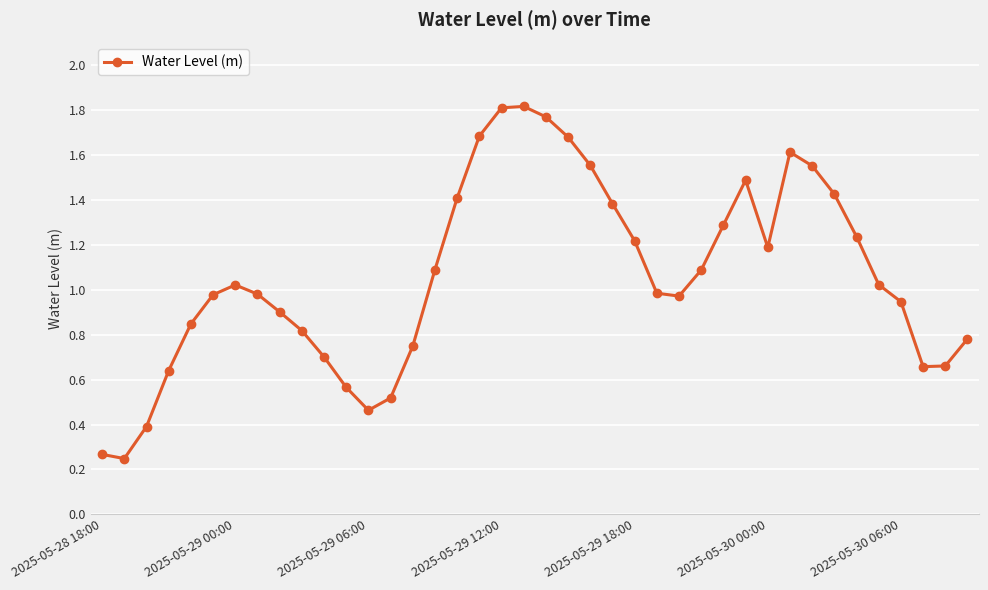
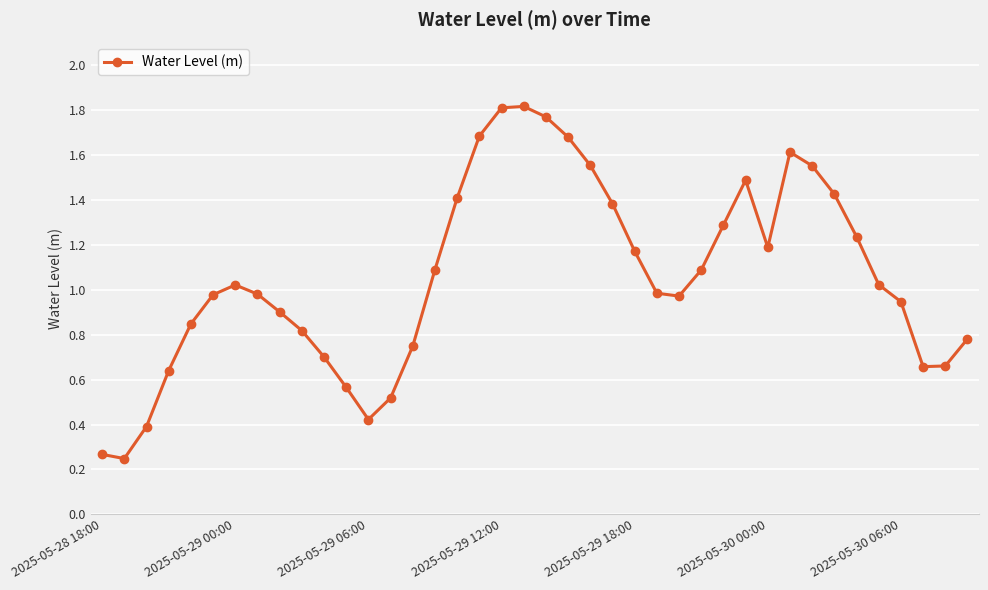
2025-05-29 06:00: 0.46 -> 0.42
2025-05-29 18:00: 1.22 -> 1.17
